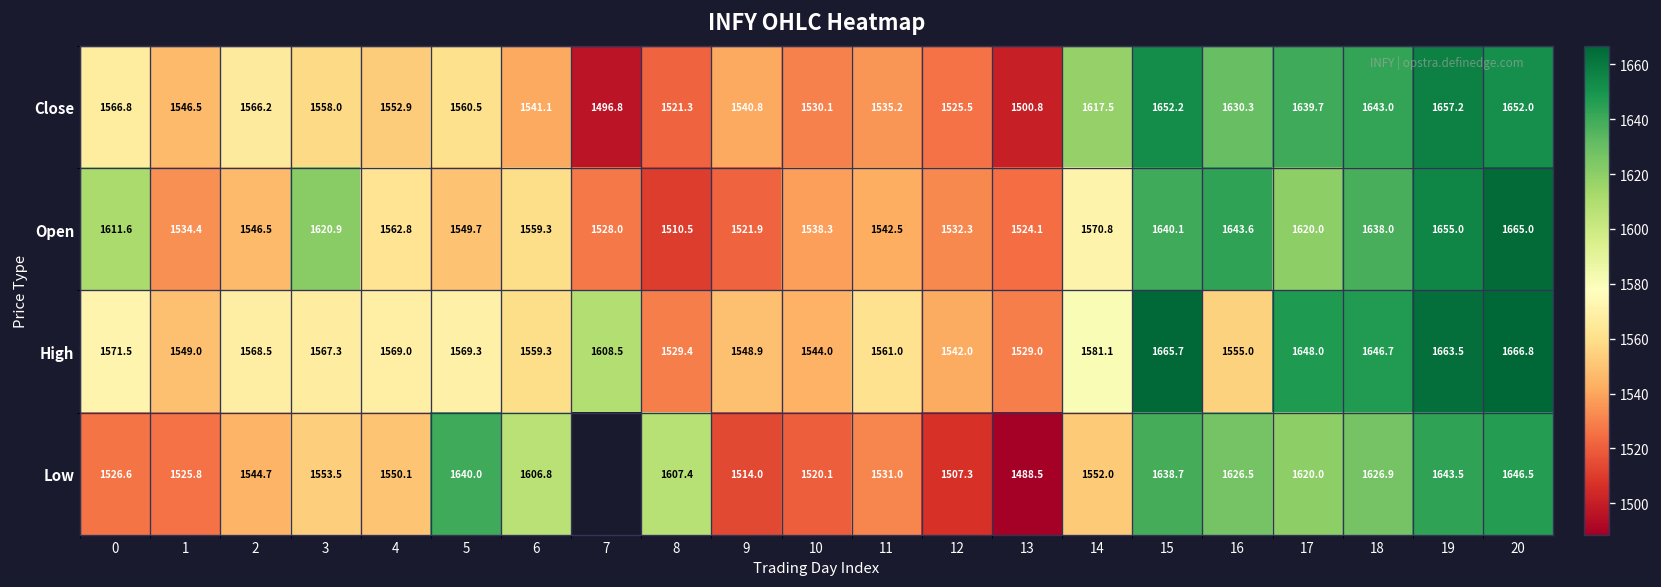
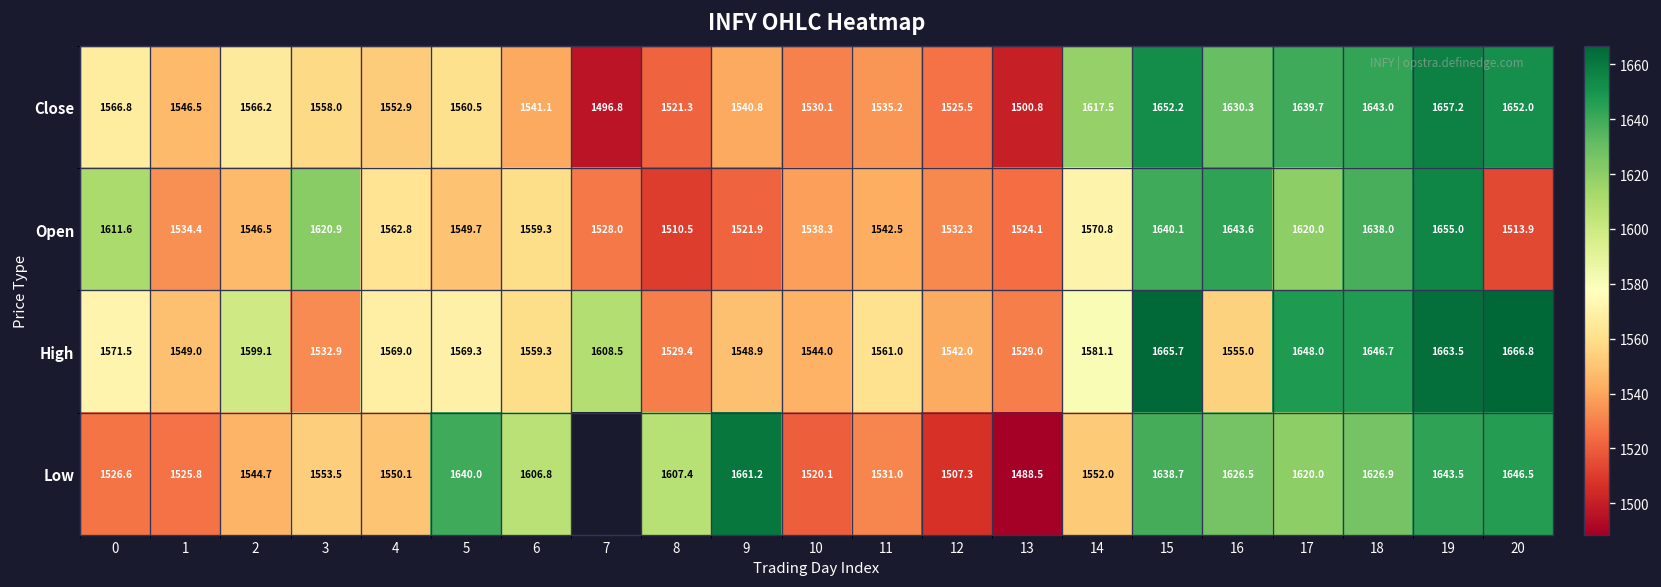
Open, 20: 1665.0 -> 1513.9
High, 2: 1568.5 -> 1599.1
High, 3: 1567.3 -> 1532.9
Low, 9: 1514.0 -> 1661.2
